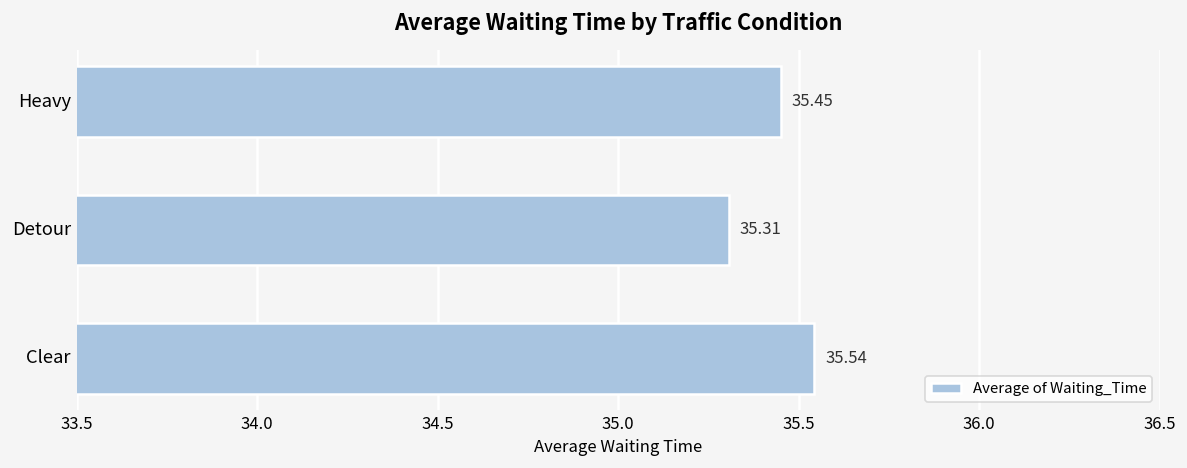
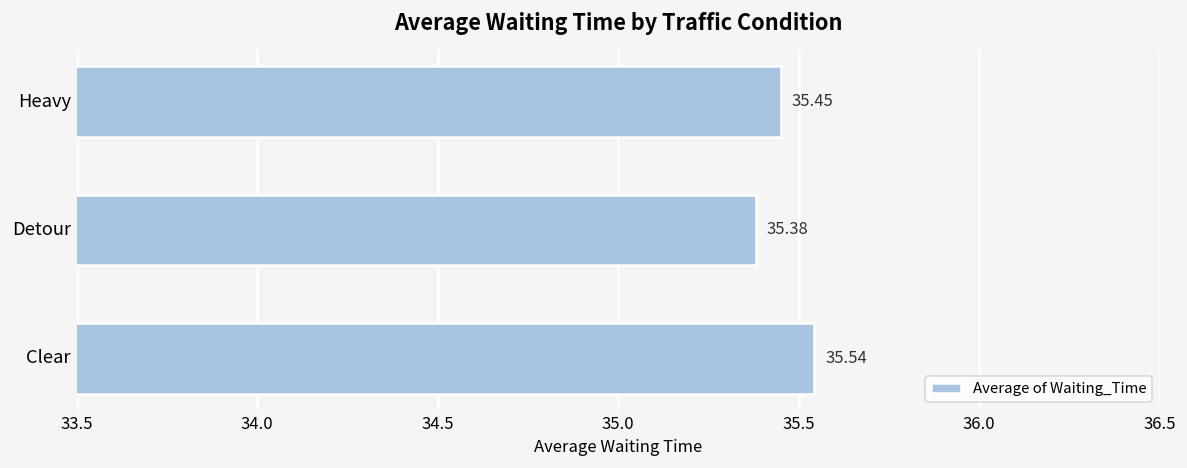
Detour: 35.31 -> 35.38
